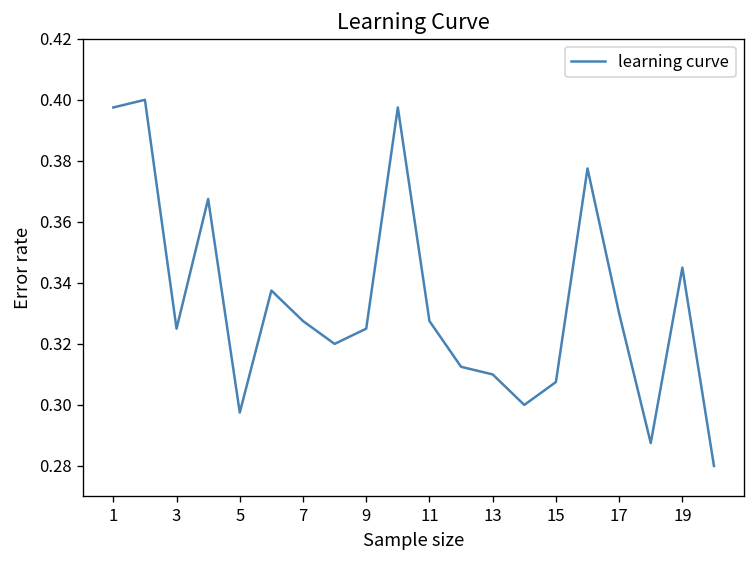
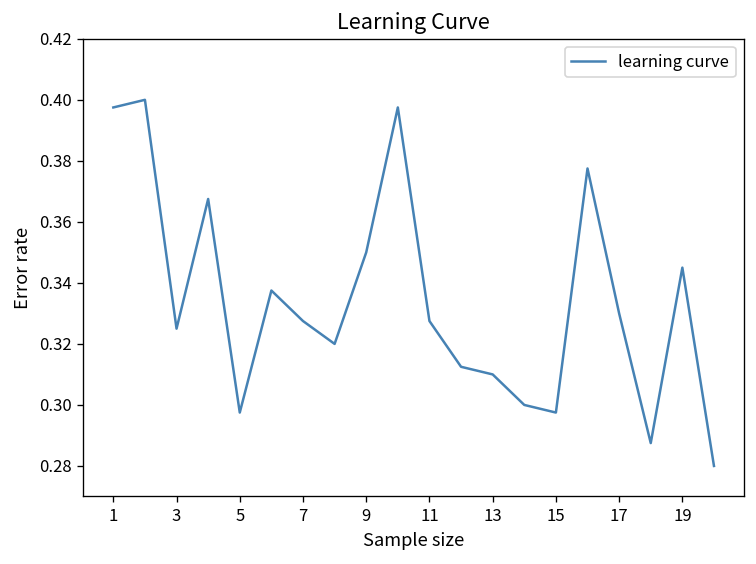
9: 0.325 -> 0.350
15: 0.308 -> 0.298
